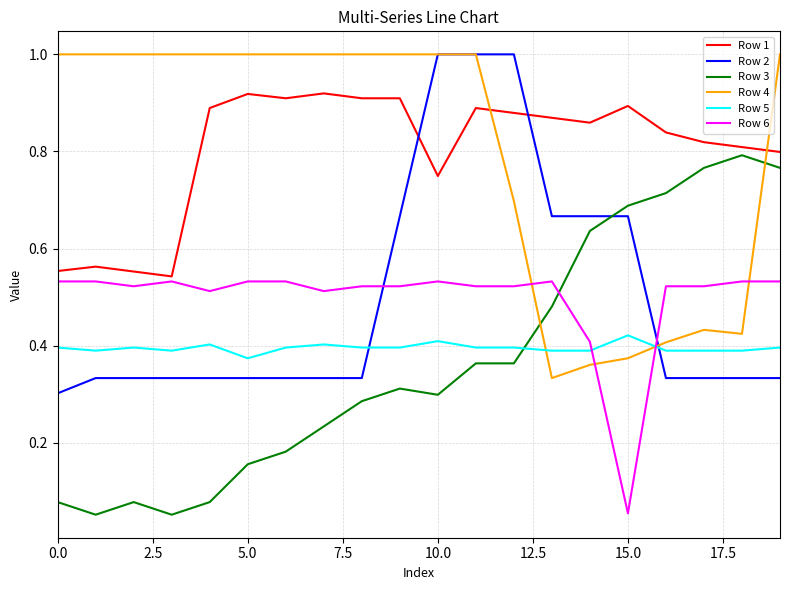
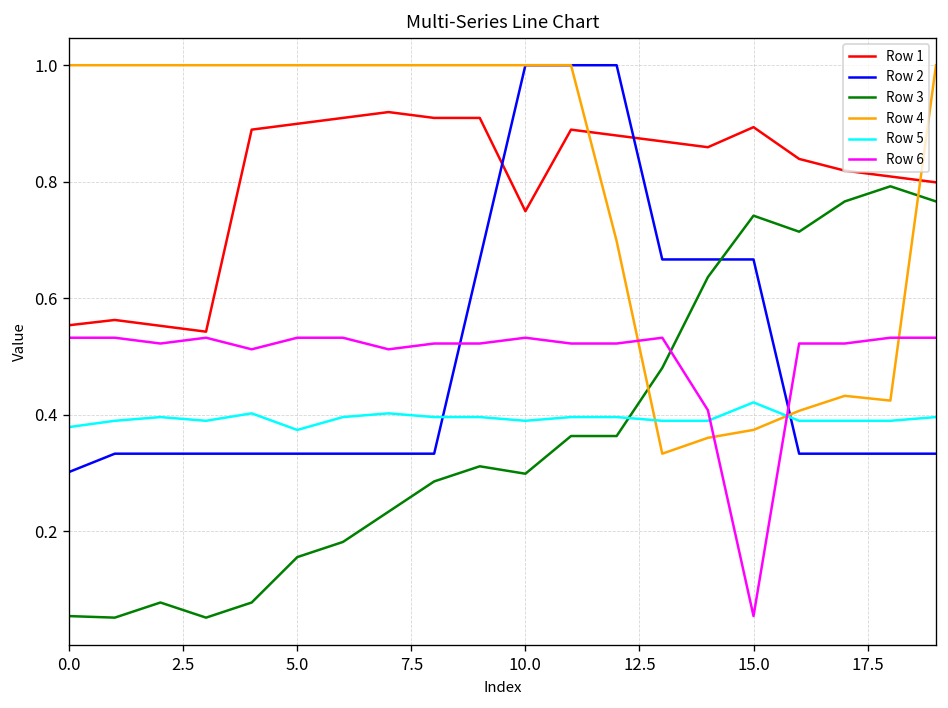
Row 3, 0.0: 0.08 -> 0.05
Row 5, 0.0: 0.40 -> 0.38
Row 1, 5.0: 0.92 -> 0.90
Row 5, 10.0: 0.41 -> 0.39
Row 3, 15.0: 0.69 -> 0.74
